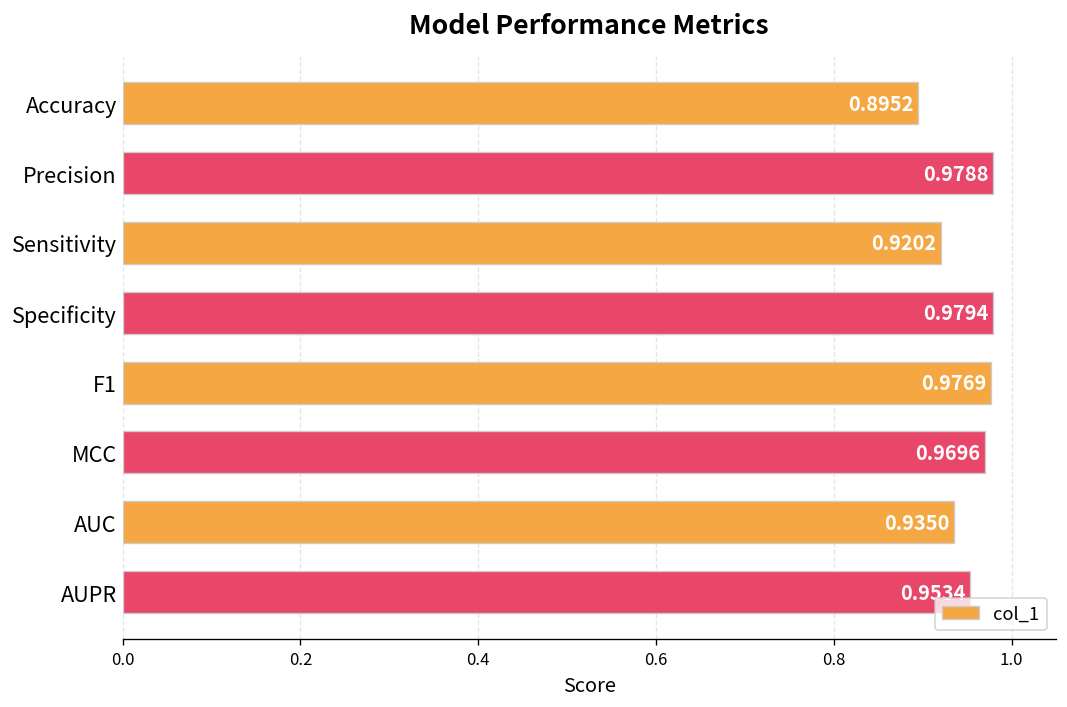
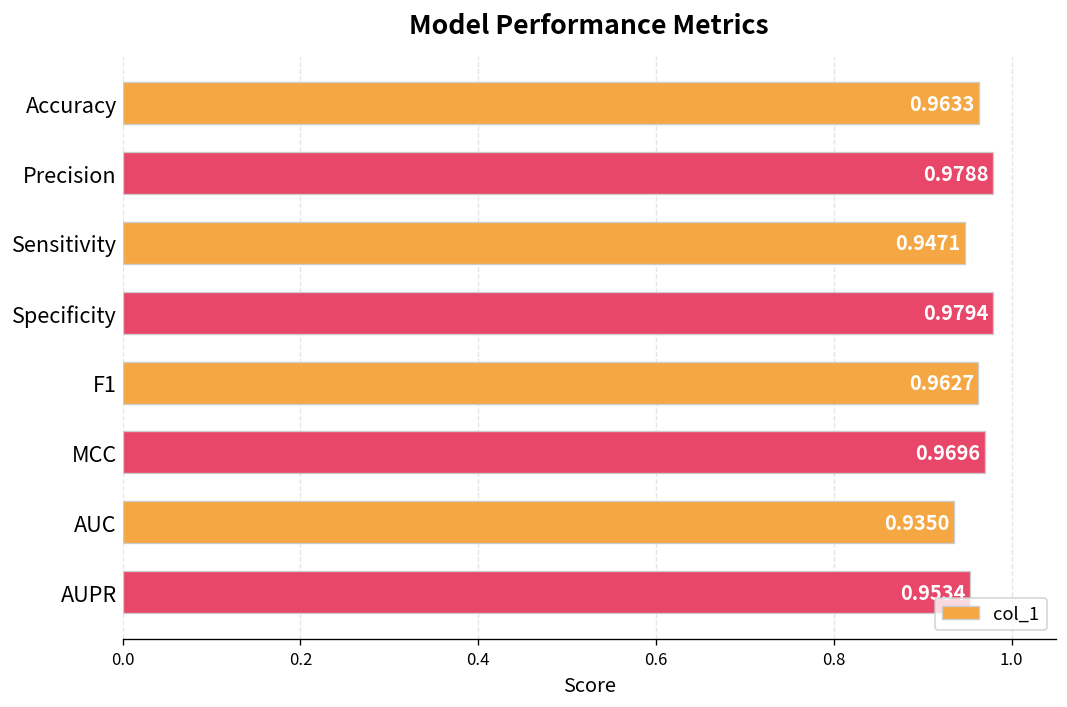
Accuracy: 0.8952 -> 0.9633
Sensitivity: 0.9202 -> 0.9471
F1: 0.9769 -> 0.9627
